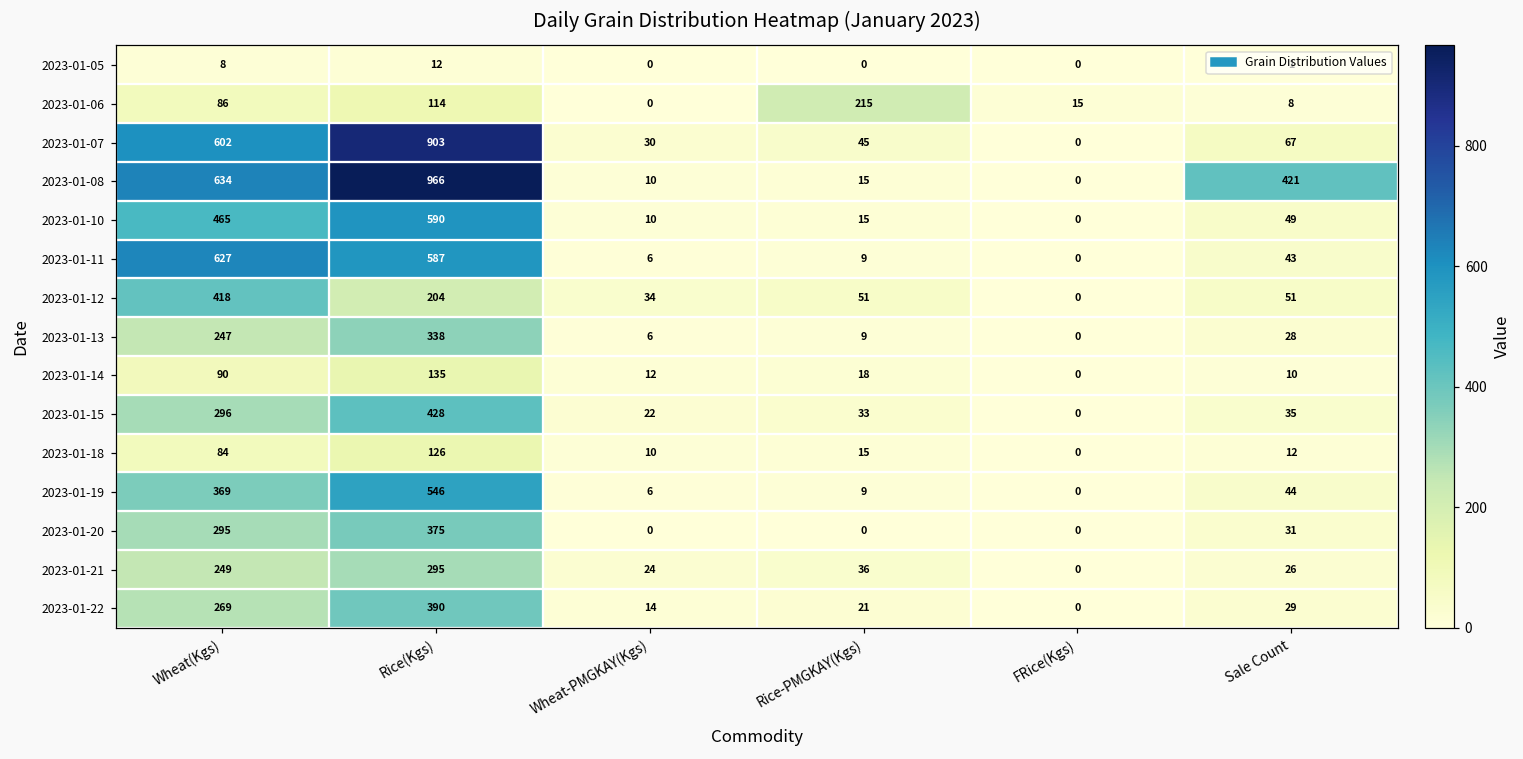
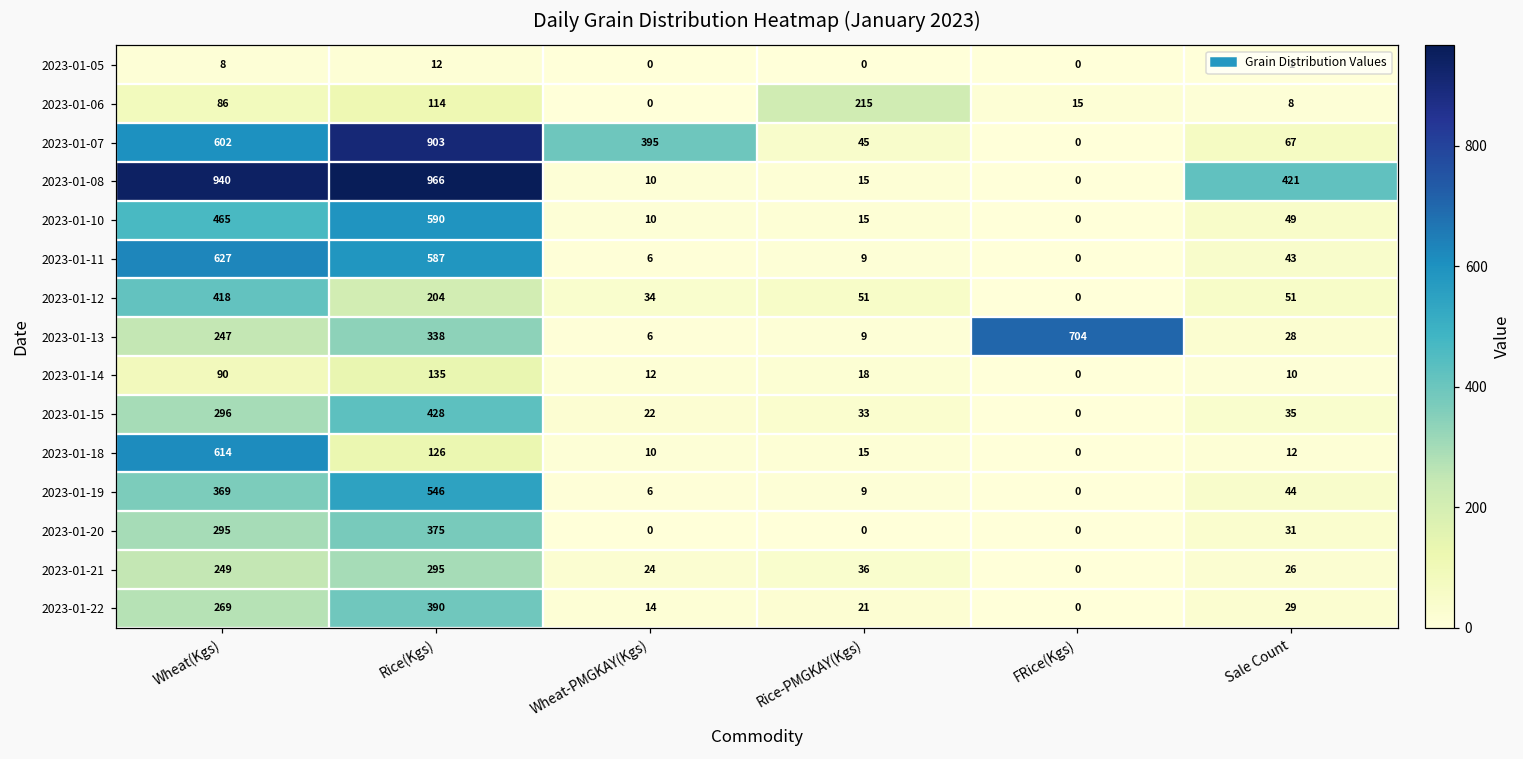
2023-01-07, Wheat-PMGKAY(Kgs): 30 -> 395
2023-01-08, Wheat(Kgs): 634 -> 940
2023-01-13, FRice(Kgs): 0 -> 704
2023-01-18, Wheat(Kgs): 84 -> 614
